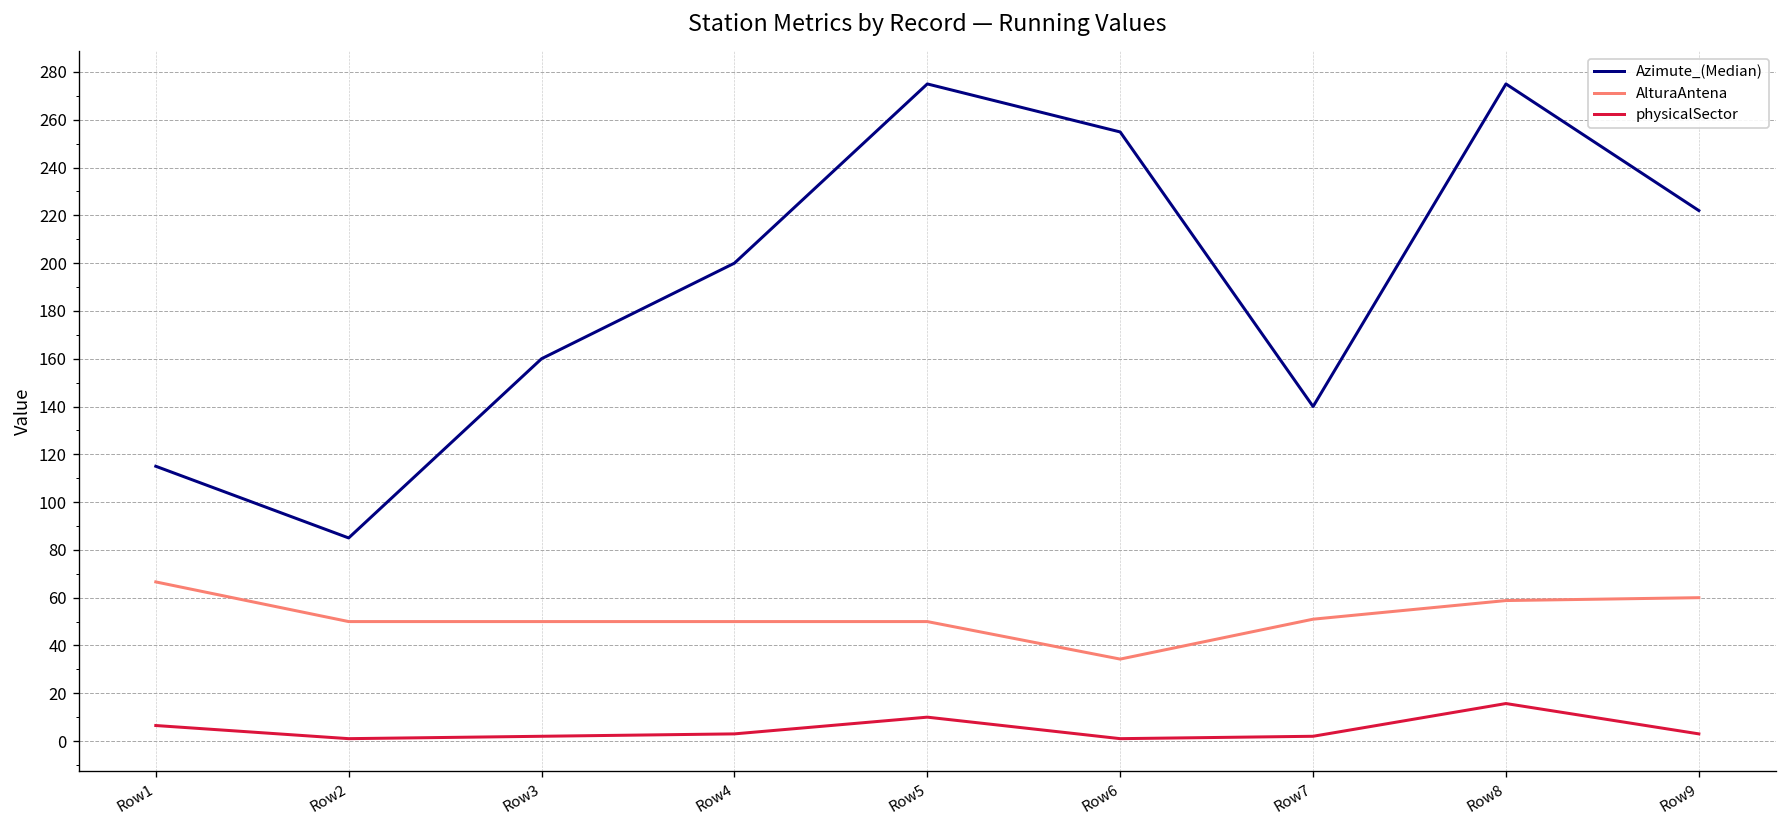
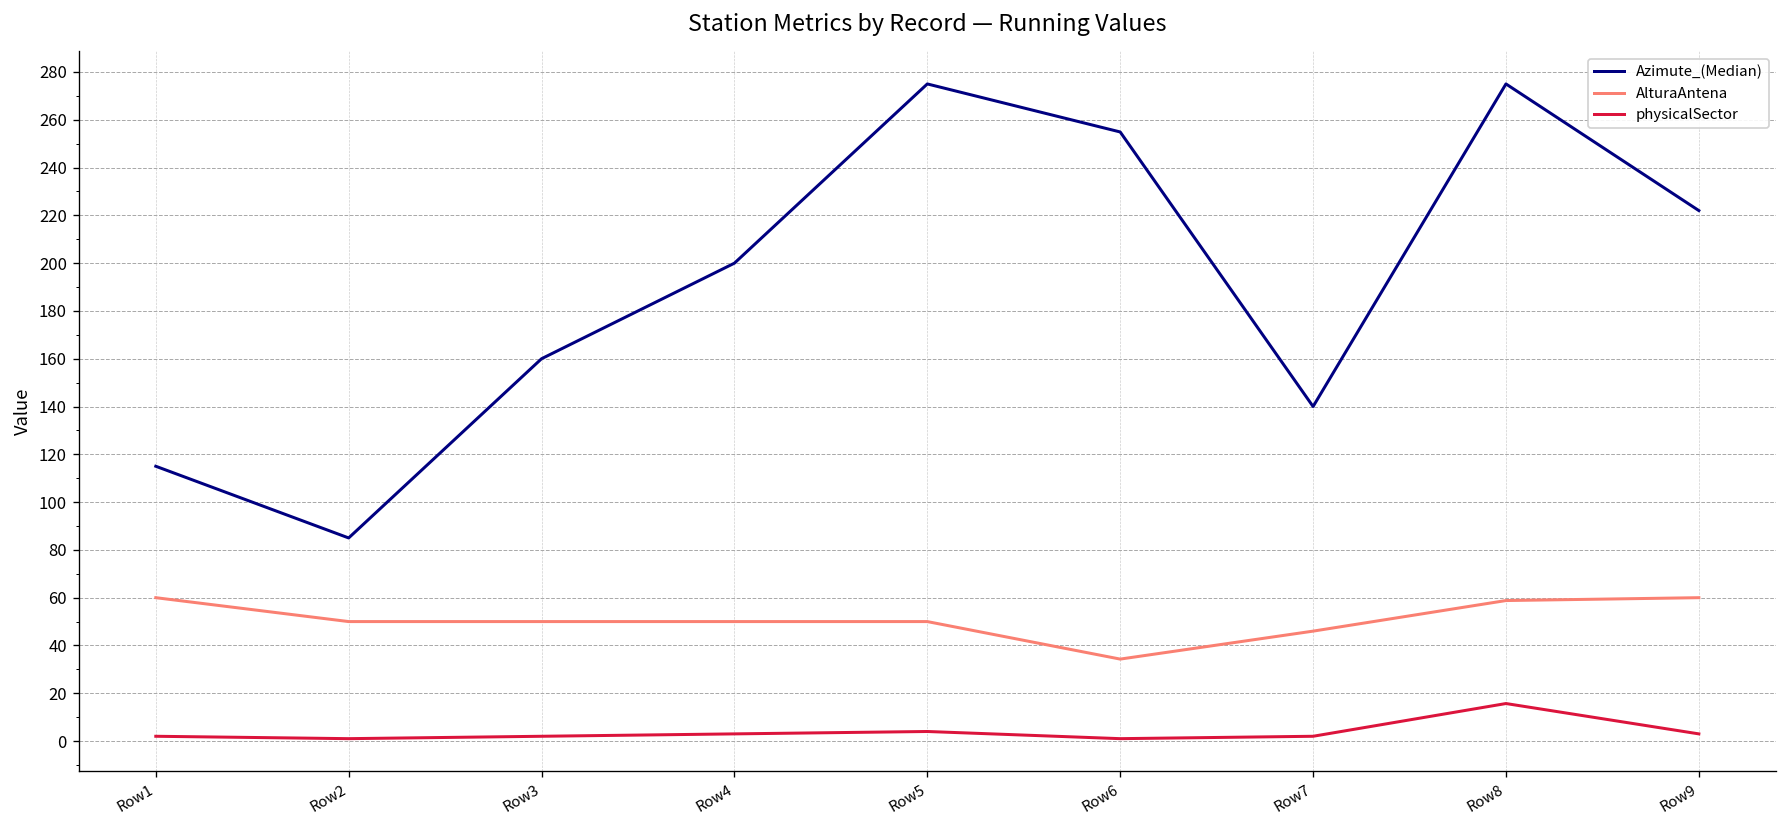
AlturaAntena, Row1: 67 -> 60
physicalSector, Row1: 7 -> 2
physicalSector, Row5: 10 -> 4
AlturaAntena, Row7: 51 -> 46
